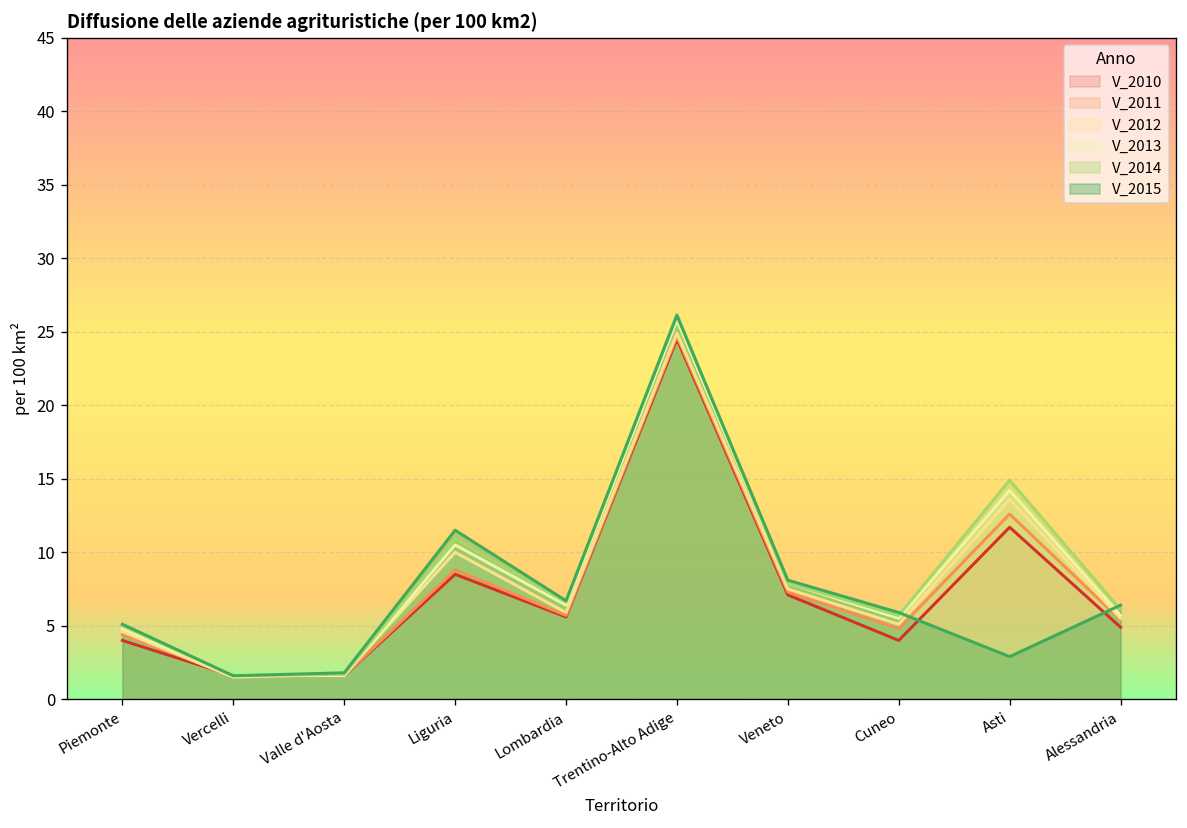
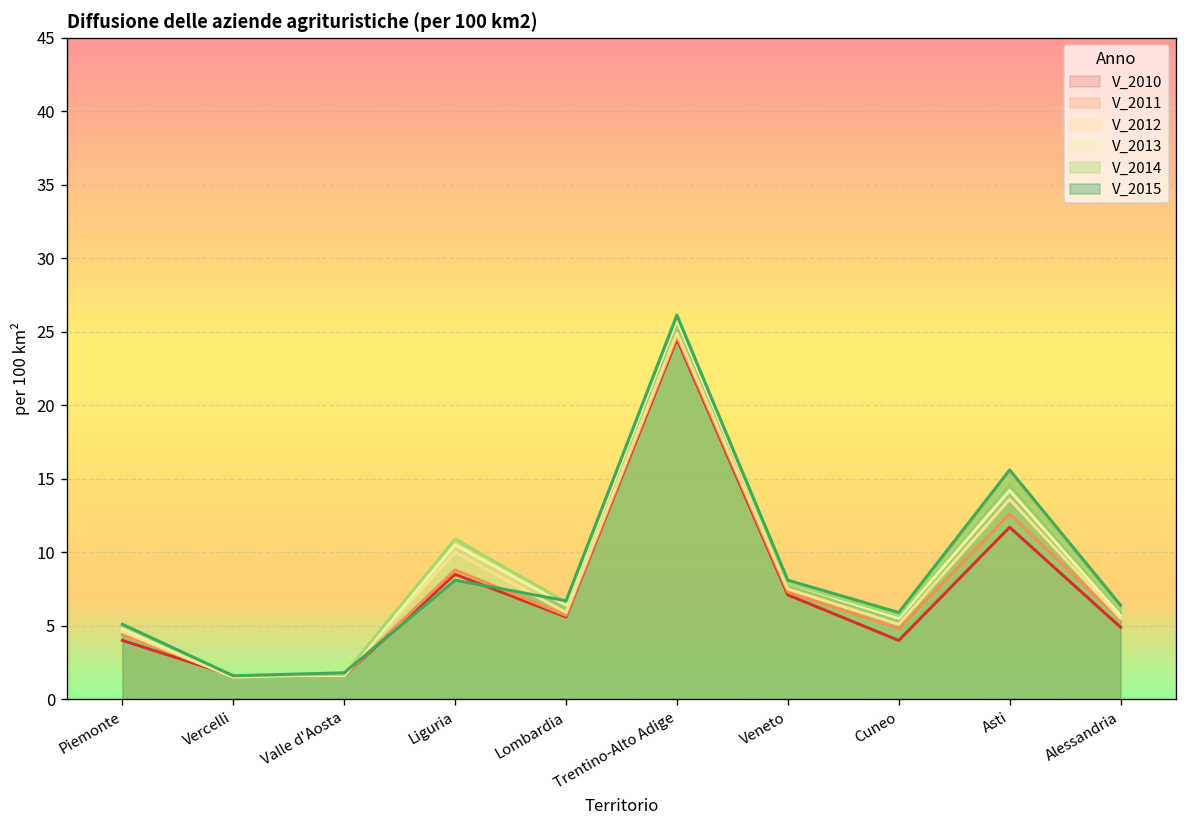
V_2015, Liguria: 11.5 -> 8.1
V_2015, Asti: 2.9 -> 15.6
